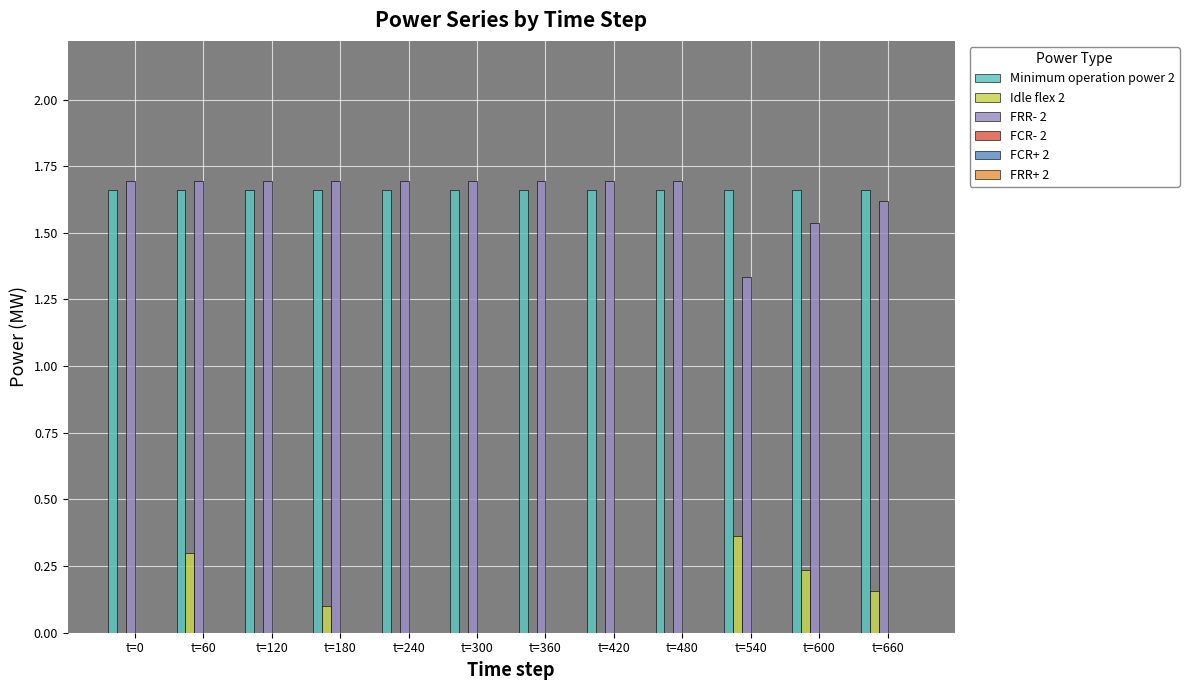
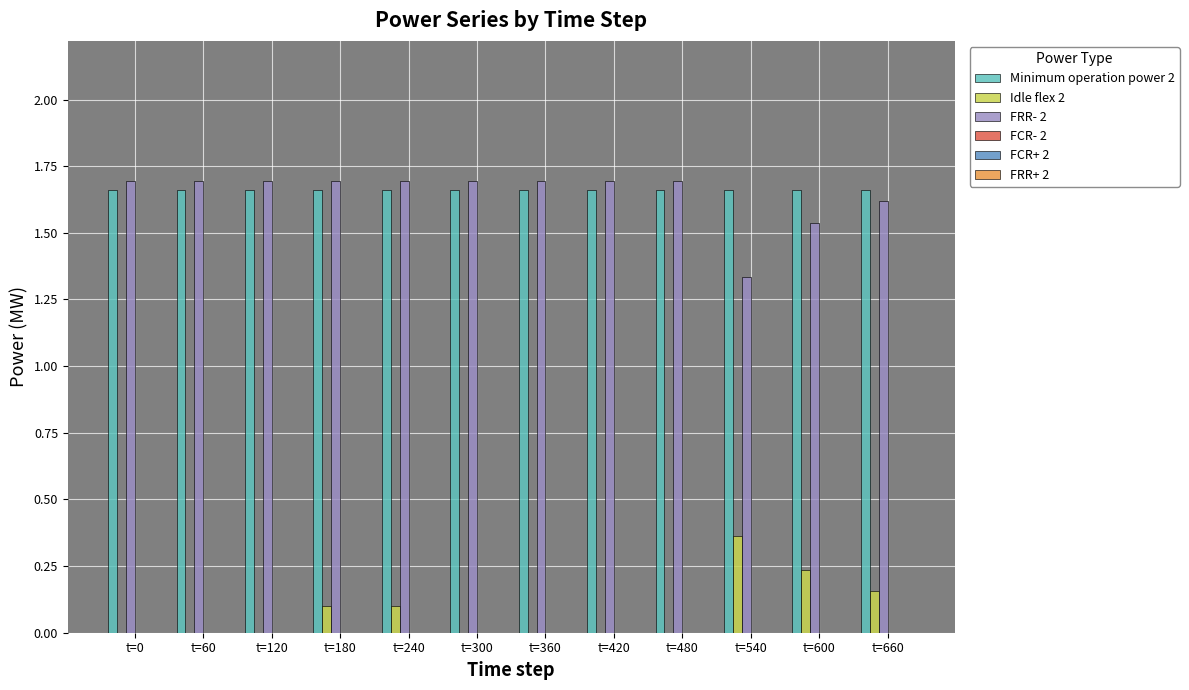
Idle flex 2, t=60: 0.3 -> 0.0
Idle flex 2, t=240: 0.0 -> 0.1
